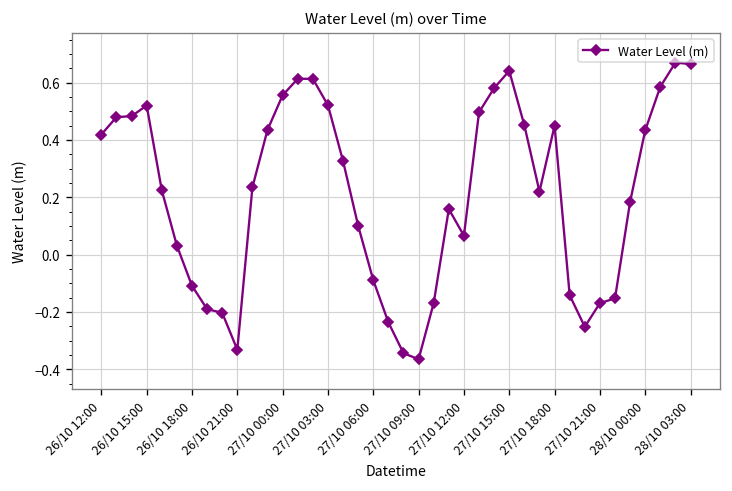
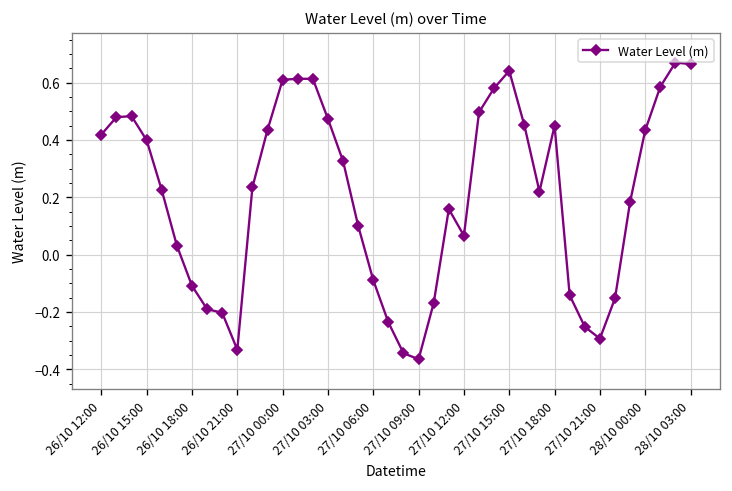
26/10 15:00: 0.52 -> 0.40
27/10 00:00: 0.56 -> 0.61
27/10 03:00: 0.52 -> 0.47
27/10 21:00: -0.17 -> -0.29
